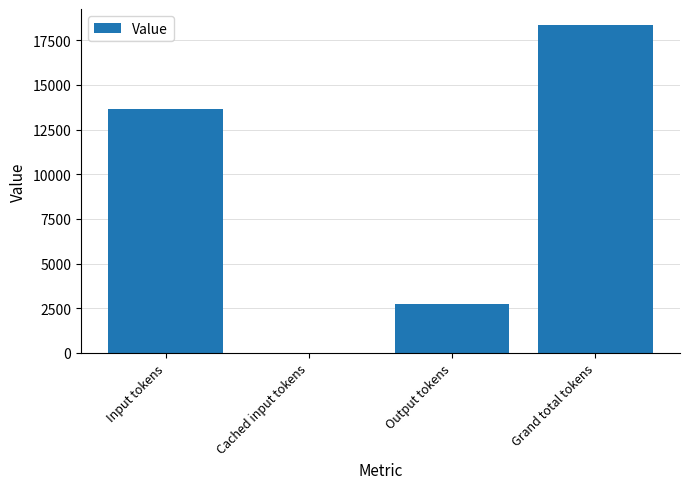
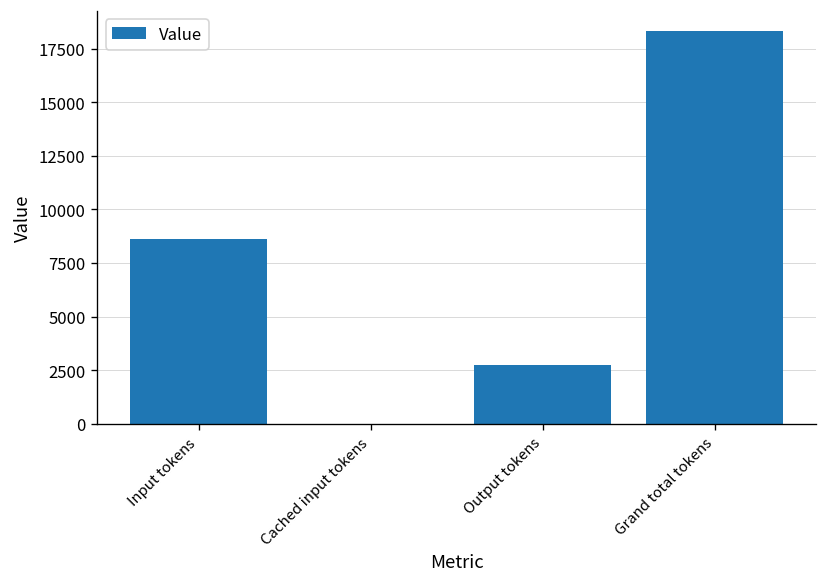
Input tokens: 13700 -> 8600
